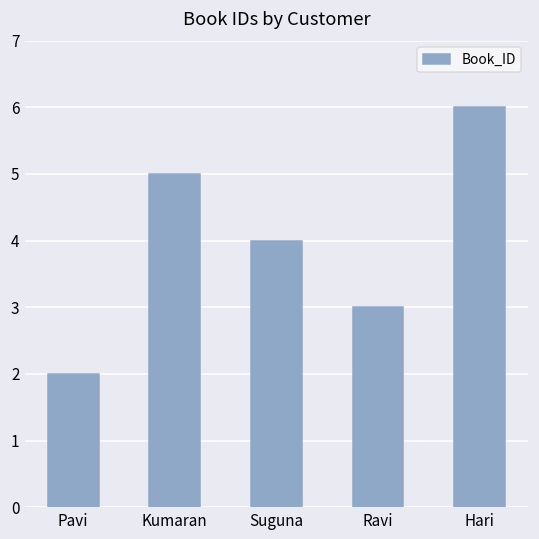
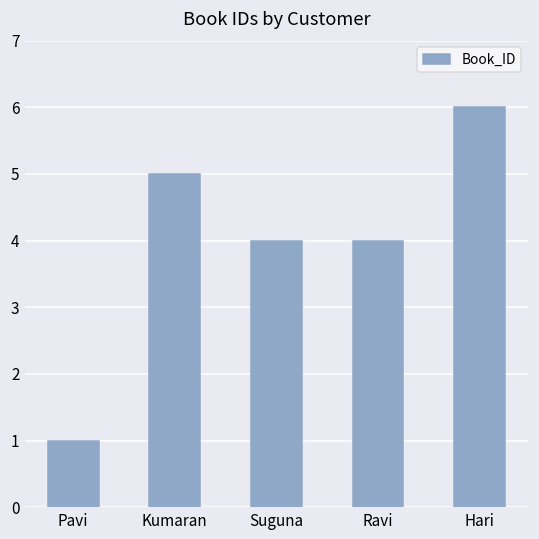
Pavi: 2 -> 1
Ravi: 3 -> 4
